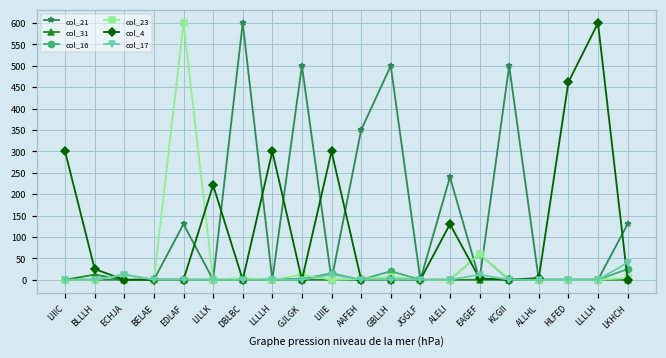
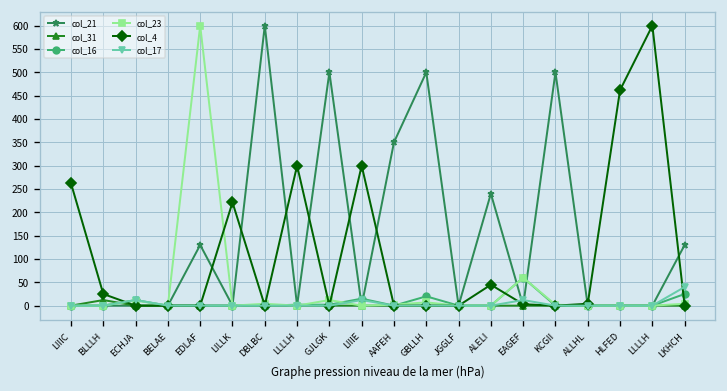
col_4, LIIIC: 300 -> 260
col_4, ALELI: 130 -> 40
